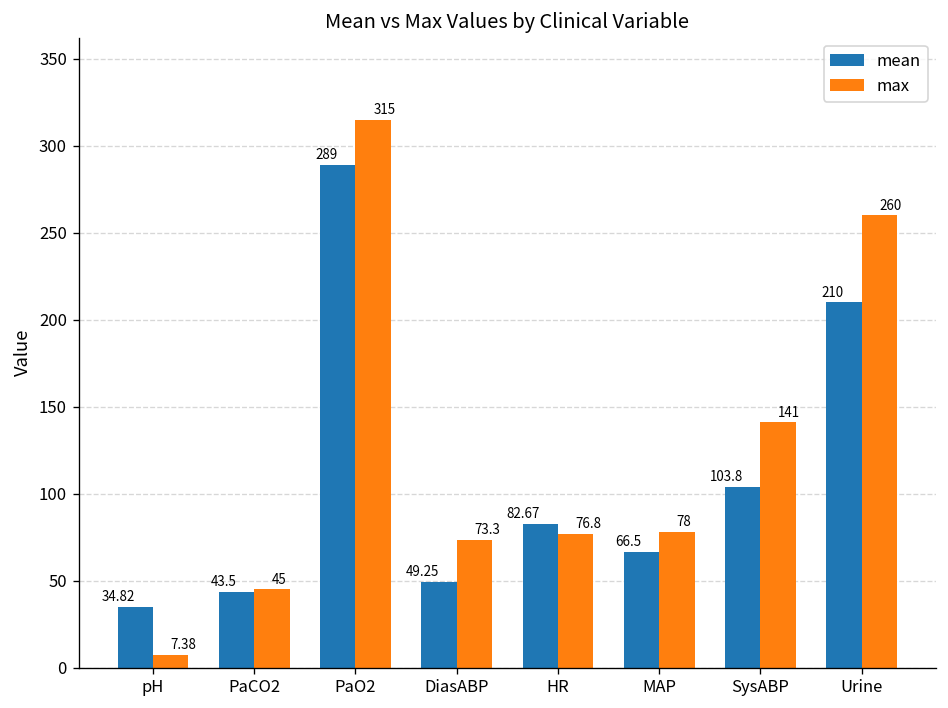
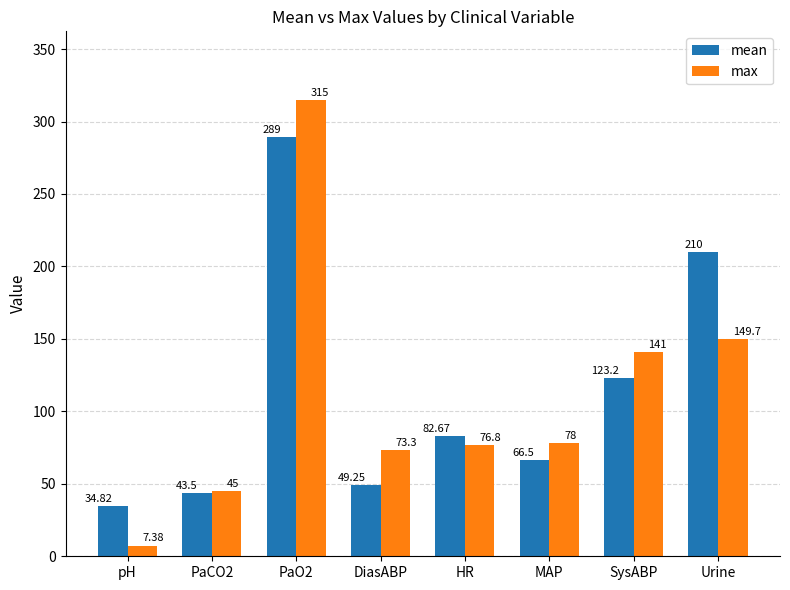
mean, SysABP: 103.8 -> 123.2
max, Urine: 260 -> 149.7
